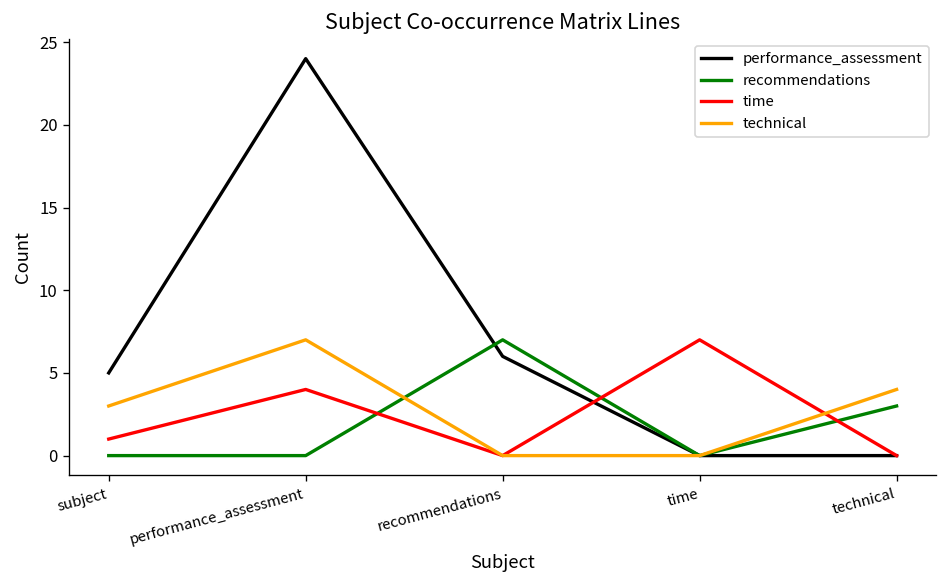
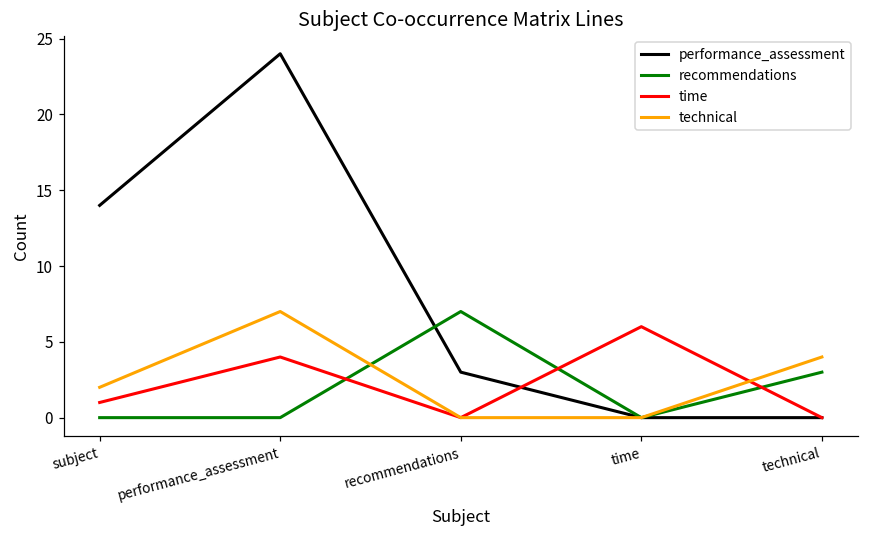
performance_assessment, subject: 5 -> 14
technical, subject: 3 -> 2
performance_assessment, recommendations: 6 -> 3
time, time: 7 -> 6
